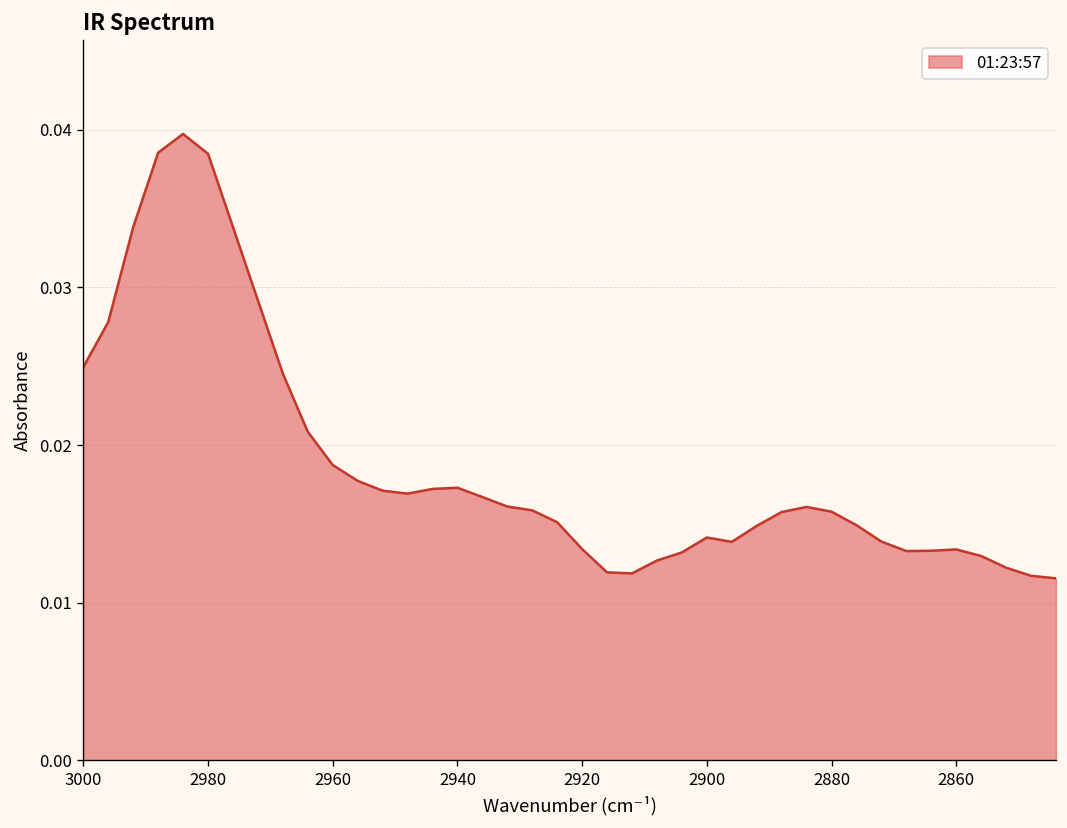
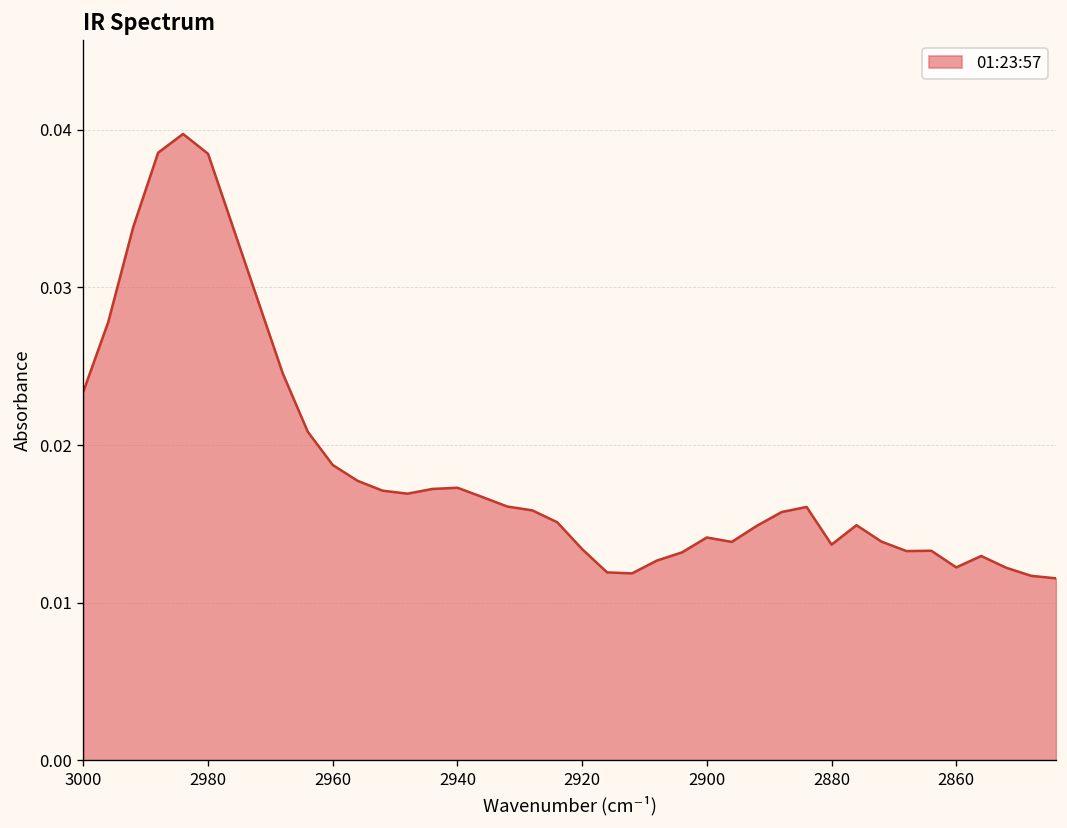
3000: 0.0249 -> 0.0234
2880: 0.0158 -> 0.0137
2860: 0.0134 -> 0.0122
